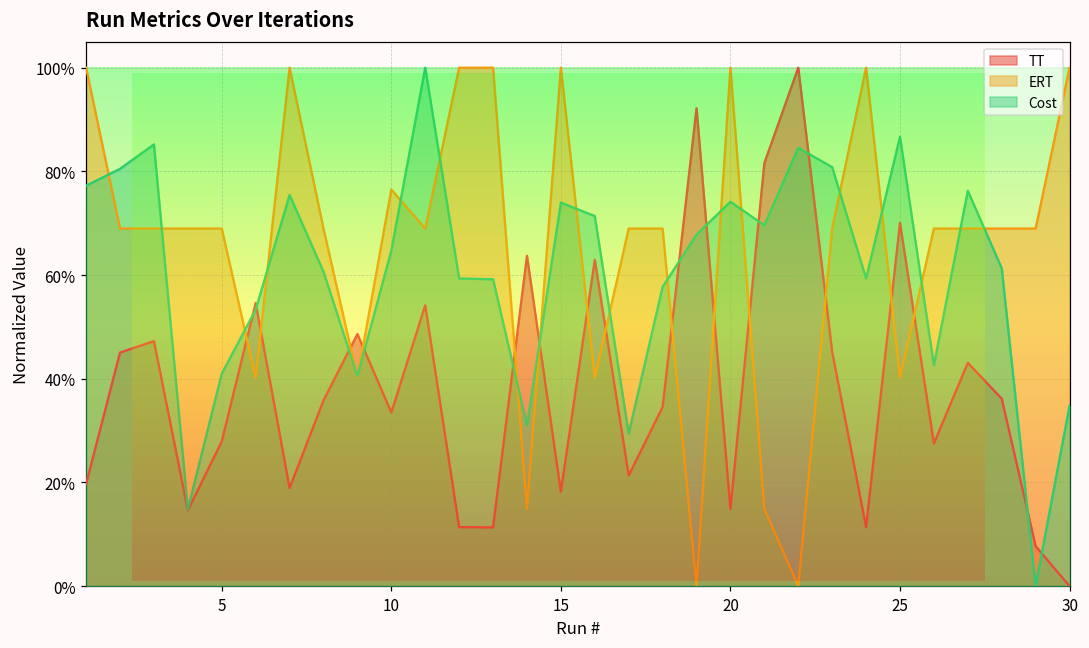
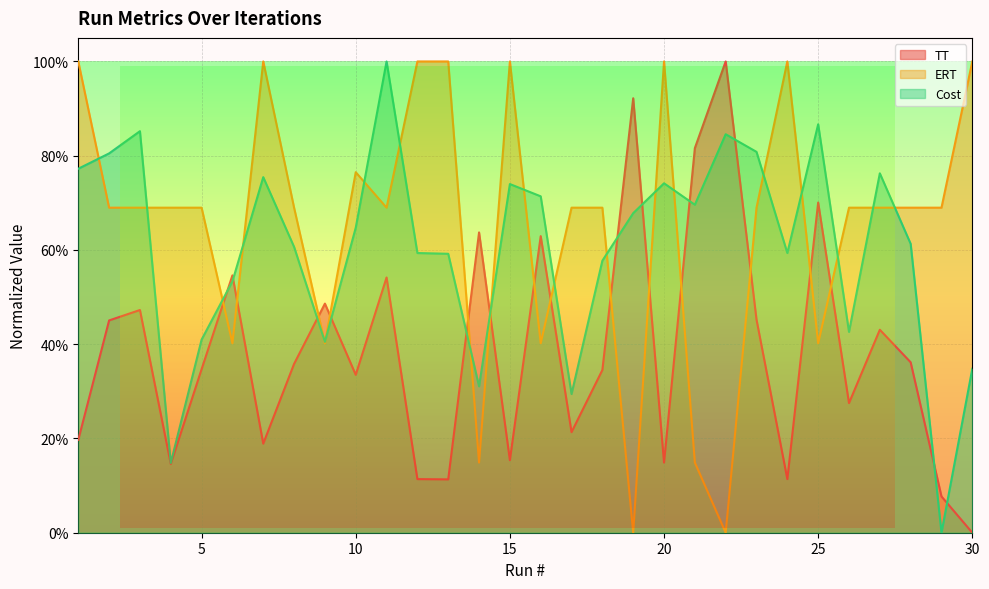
TT, 5: 28% -> 35%
TT, 15: 18% -> 15%
